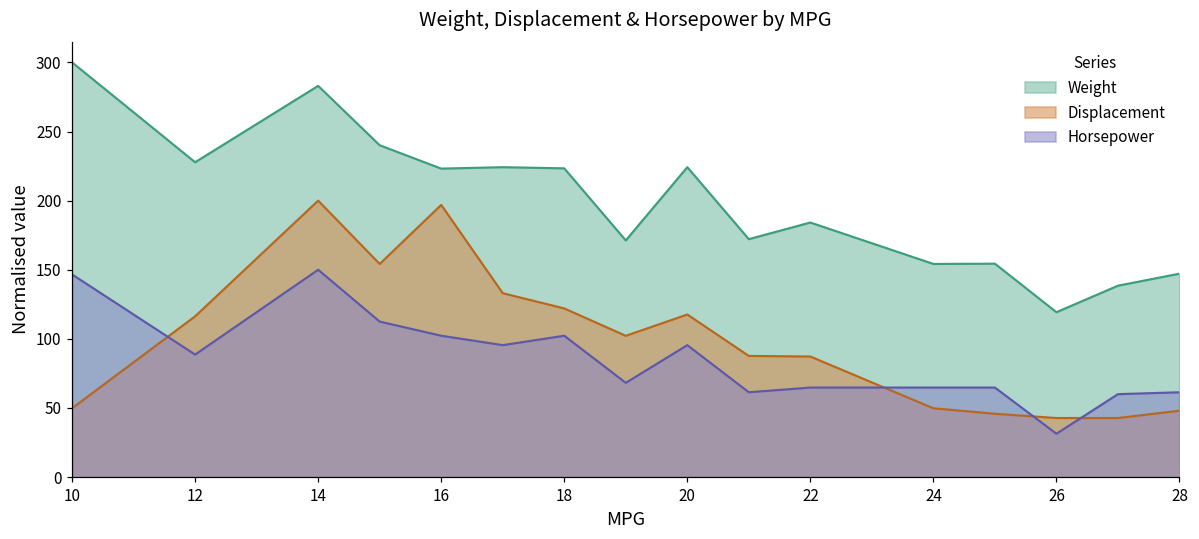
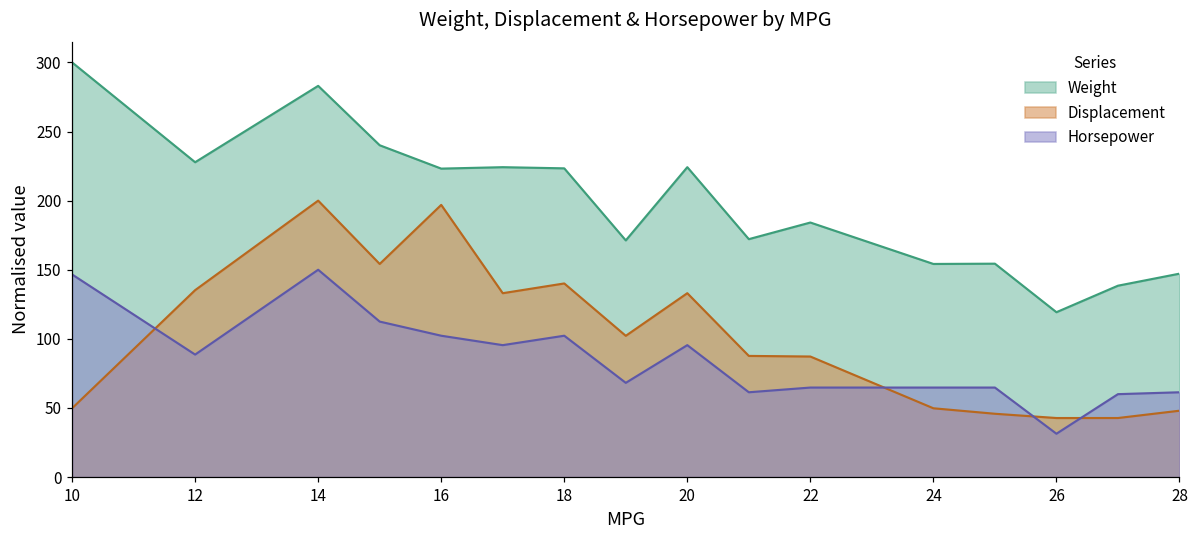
Displacement, 12: 116 -> 135
Displacement, 18: 122 -> 140
Displacement, 20: 118 -> 133
